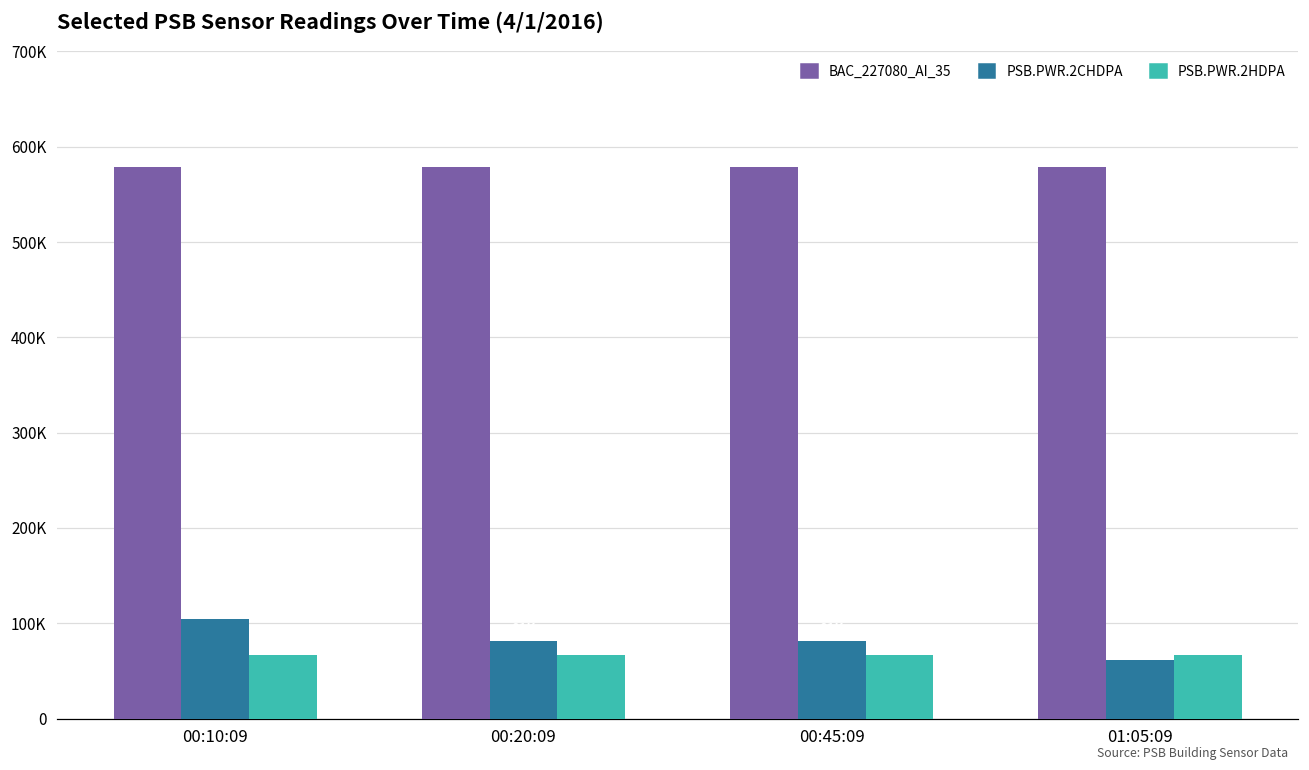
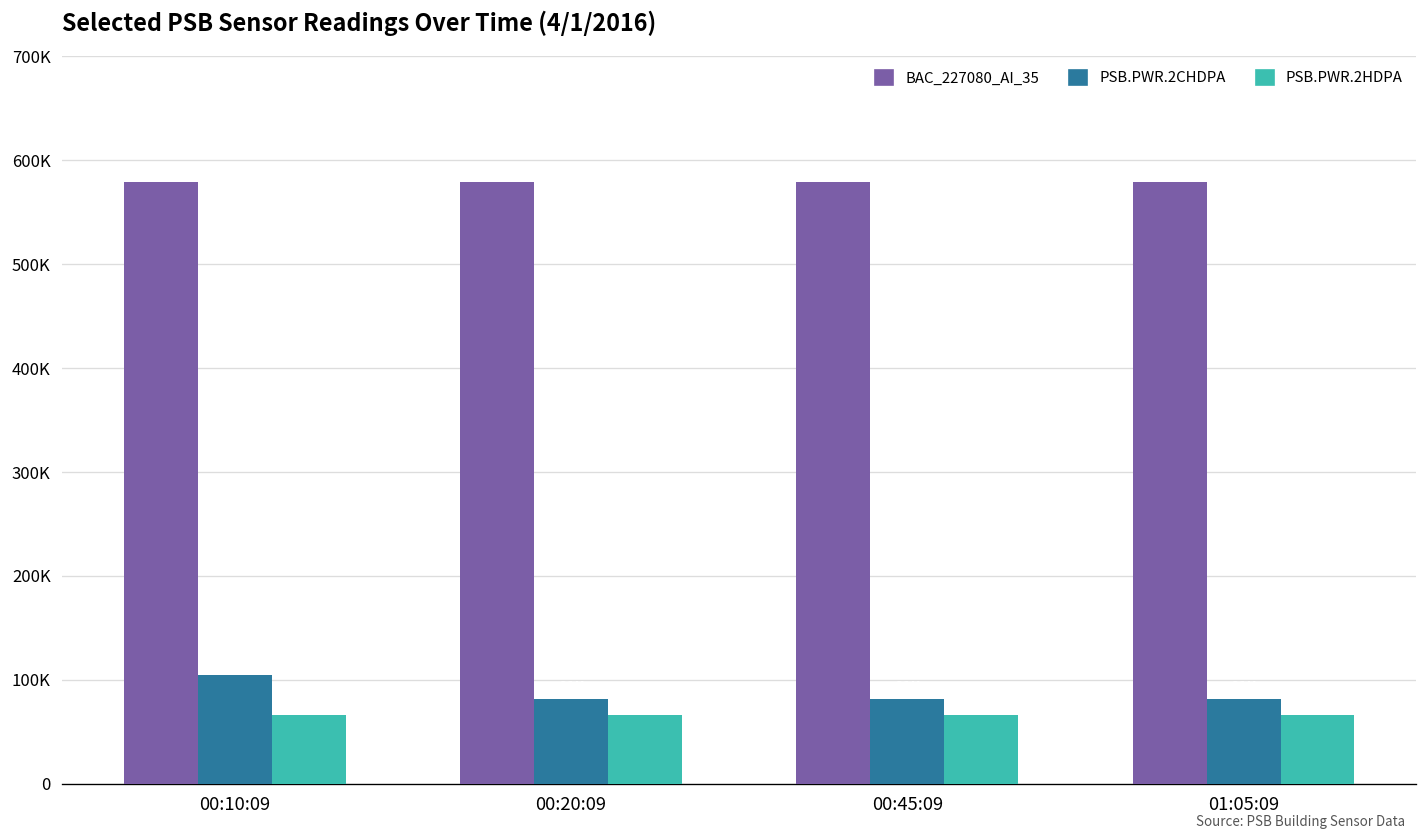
PSB.PWR.2CHDPA, 01:05:09: 60000 -> 80000
